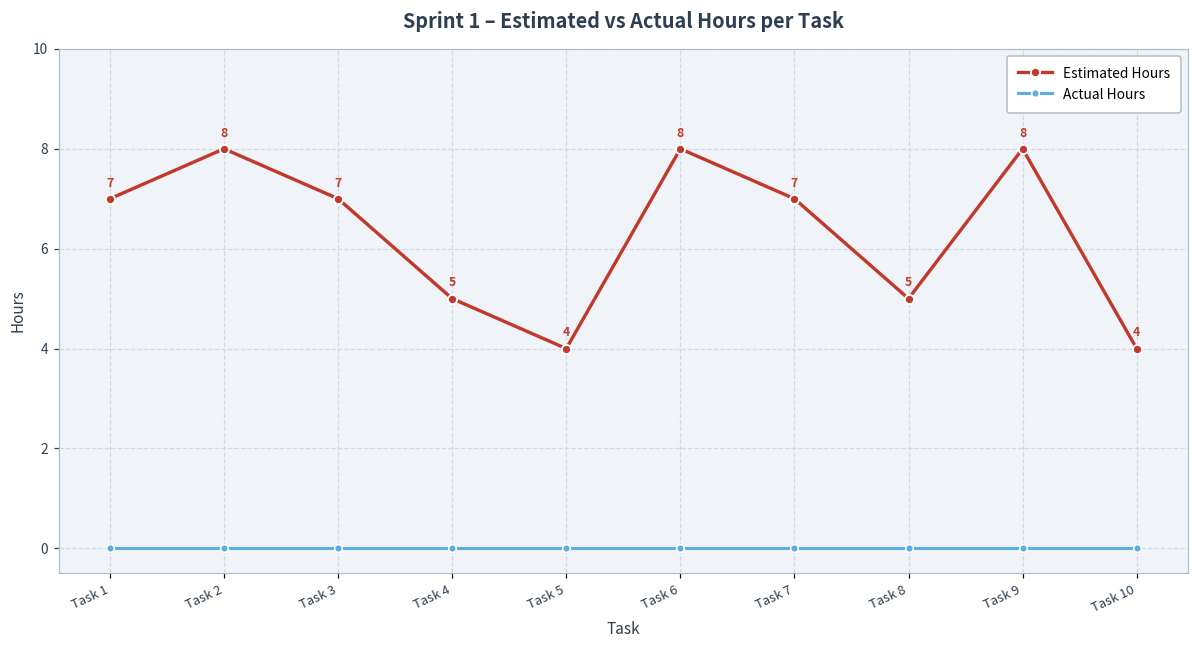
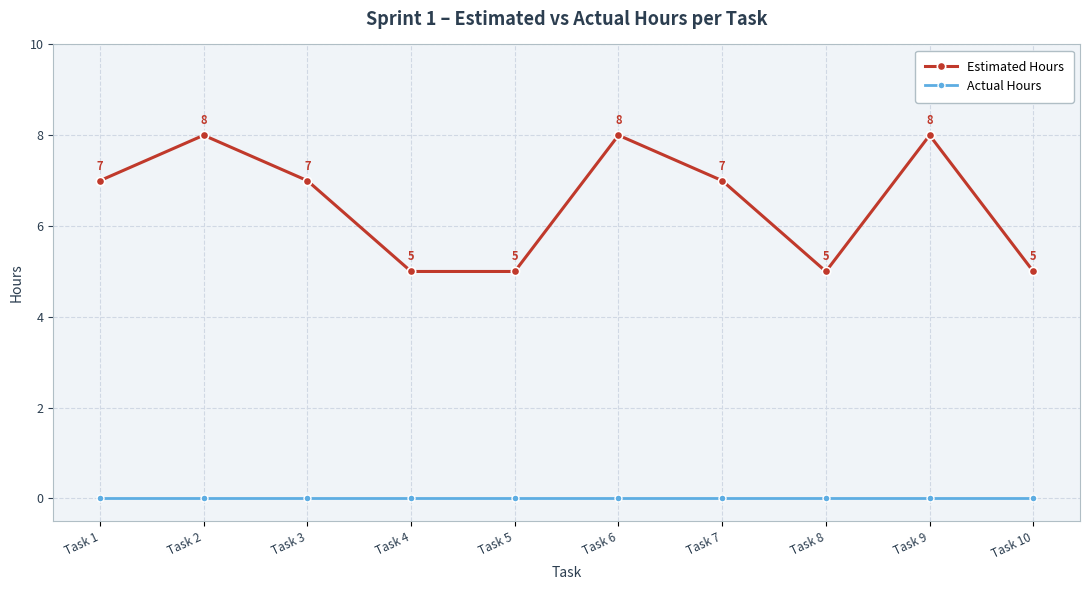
Estimated Hours, Task 5: 4 -> 5
Estimated Hours, Task 10: 4 -> 5
